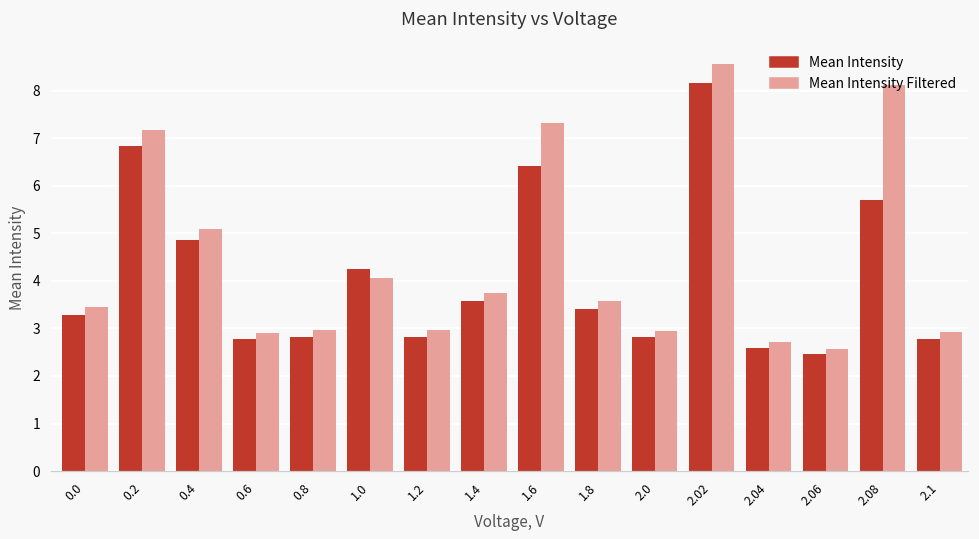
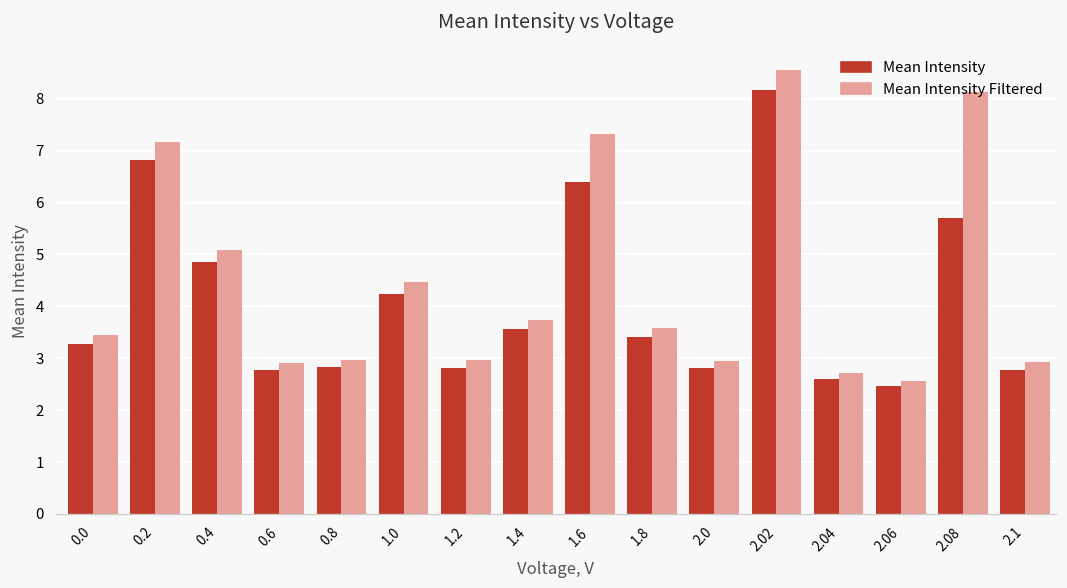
Mean Intensity Filtered, 1.0: 4.1 -> 4.5
